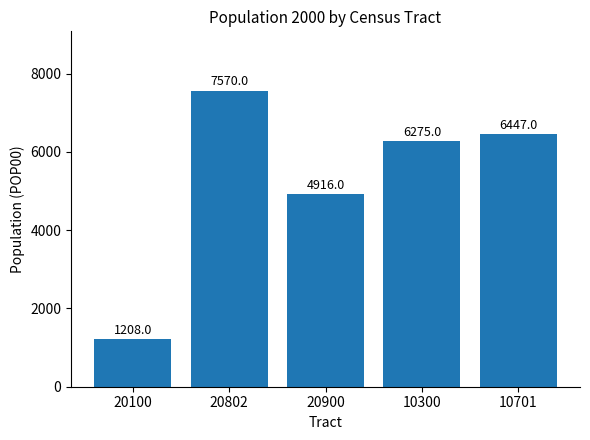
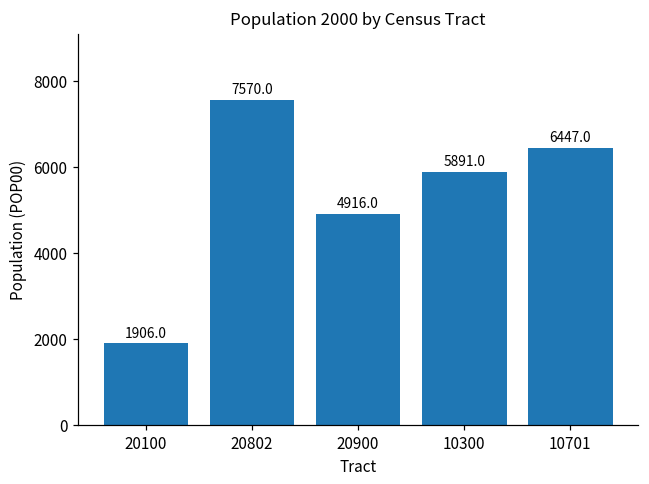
20100: 1208.0 -> 1906.0
10300: 6275.0 -> 5891.0
